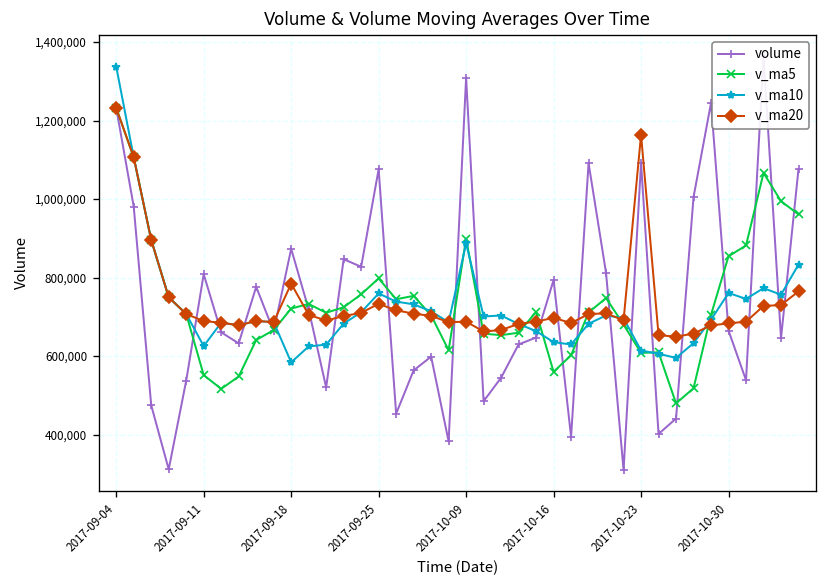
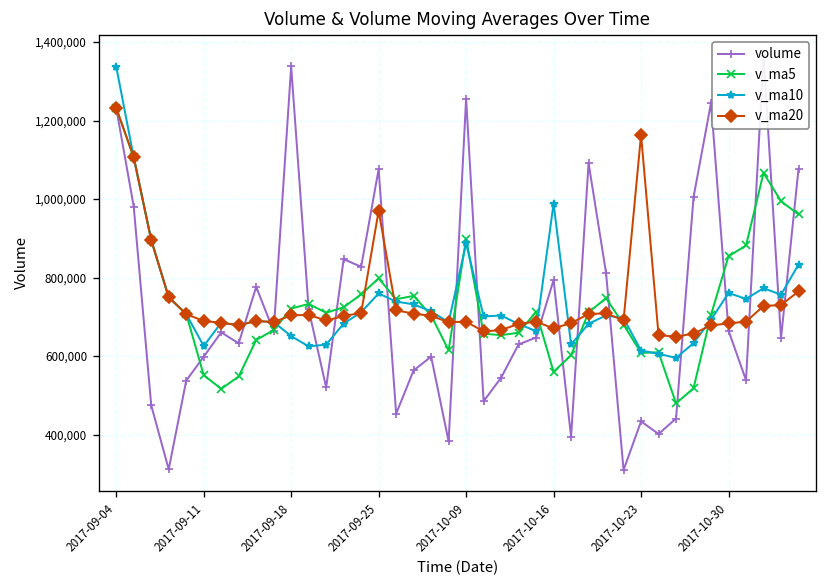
volume, 2017-09-11: 810,000 -> 600,000
volume, 2017-09-18: 870,000 -> 1,340,000
v_ma10, 2017-09-18: 580,000 -> 650,000
v_ma20, 2017-09-18: 780,000 -> 700,000
v_ma20, 2017-09-25: 730,000 -> 970,000
volume, 2017-10-09: 1,310,000 -> 1,260,000
v_ma10, 2017-10-16: 640,000 -> 990,000
v_ma20, 2017-10-16: 700,000 -> 670,000
volume, 2017-10-23: 1,090,000 -> 430,000
